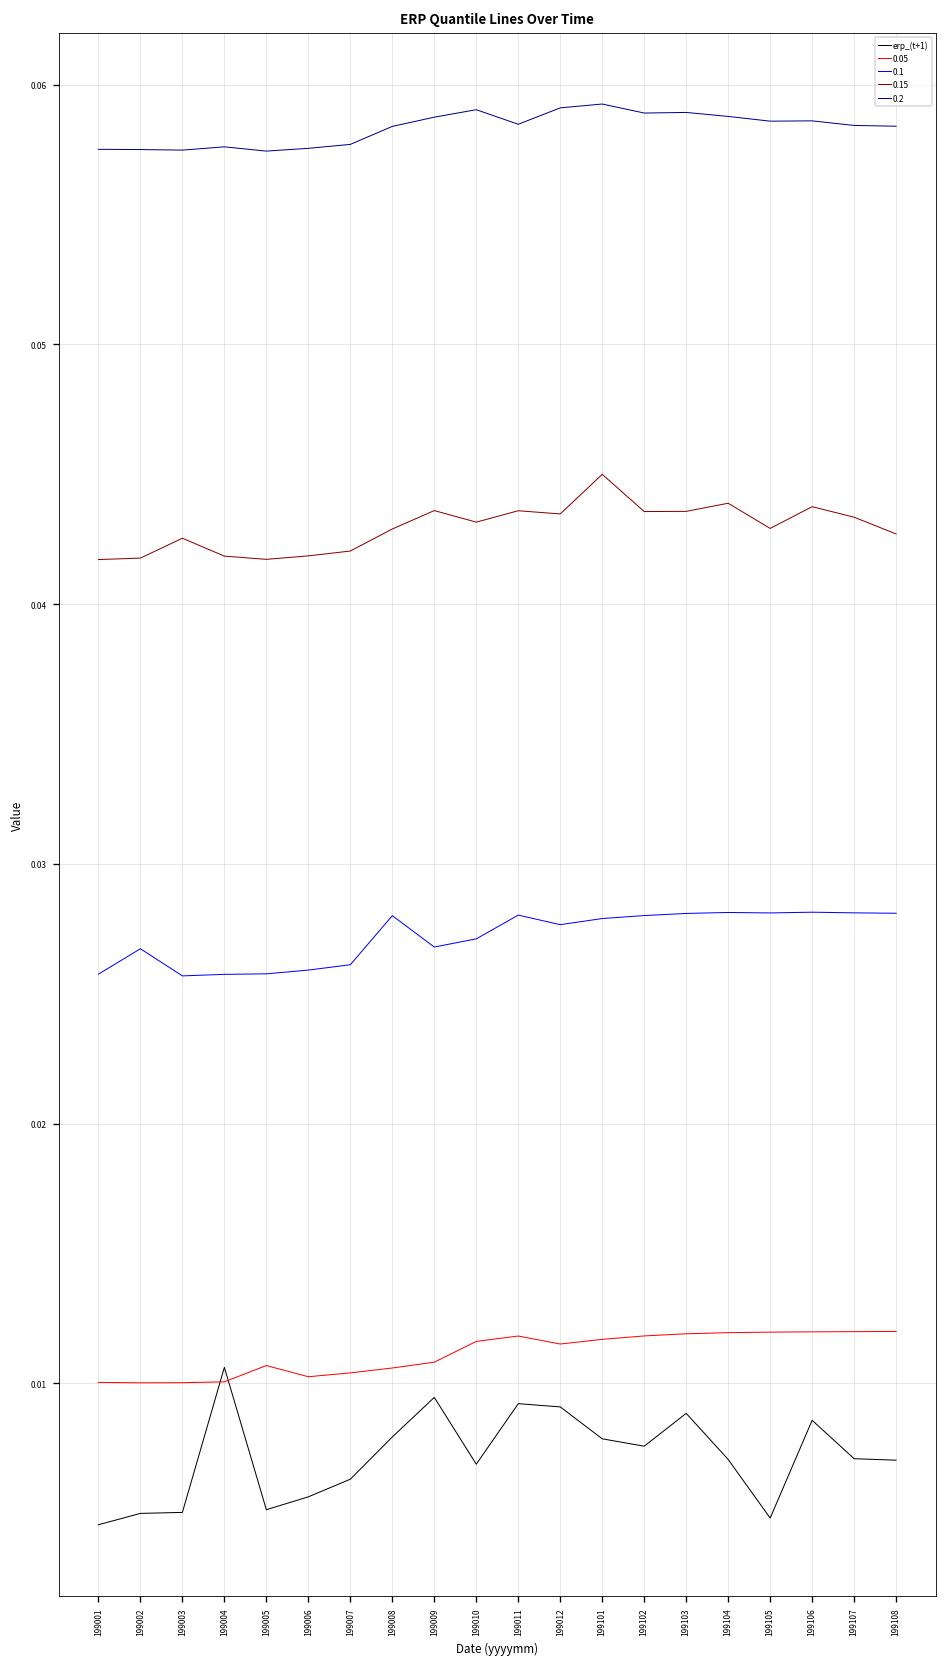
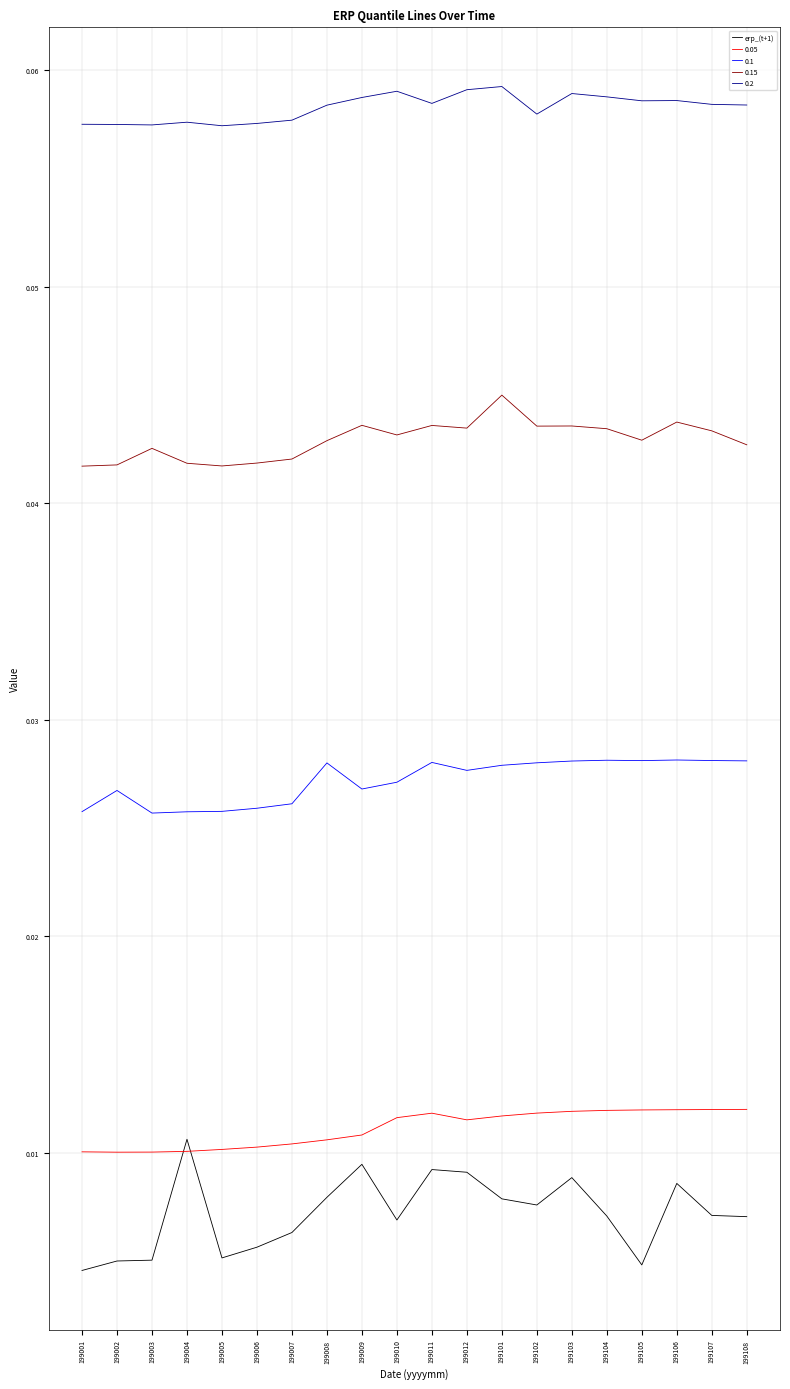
0.05, 199005: 0.0107 -> 0.0101
0.2, 199102: 0.0589 -> 0.0580
0.15, 199104: 0.0439 -> 0.0434
